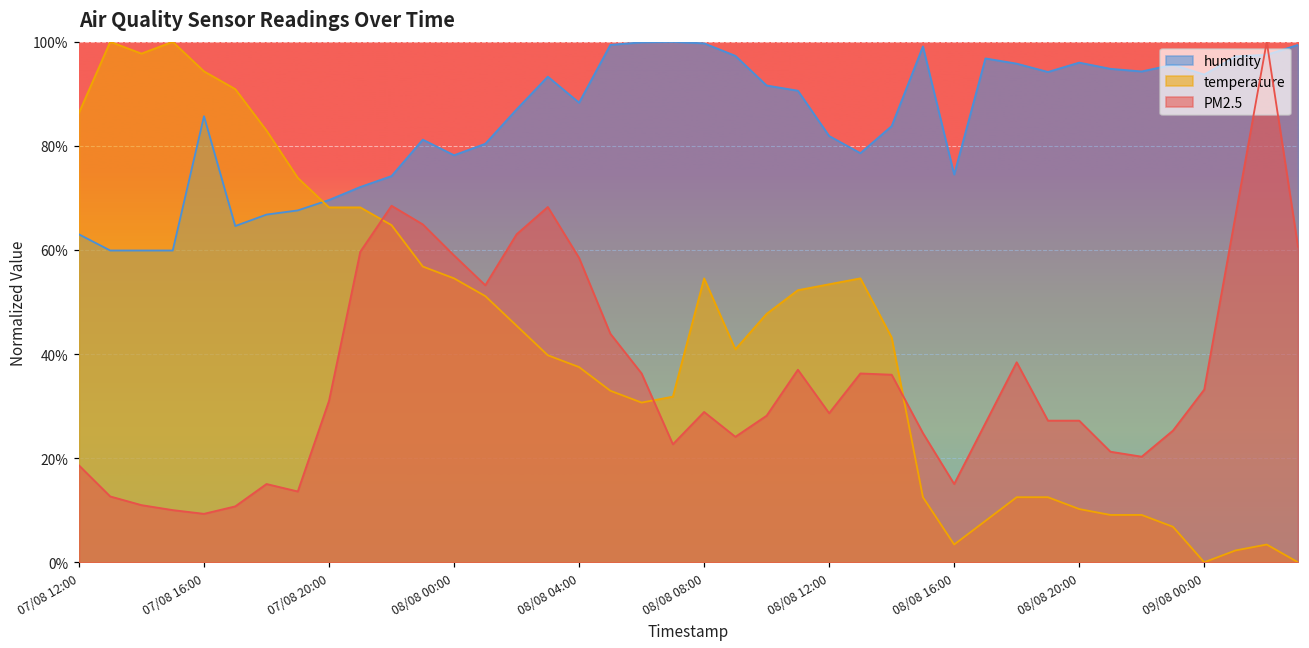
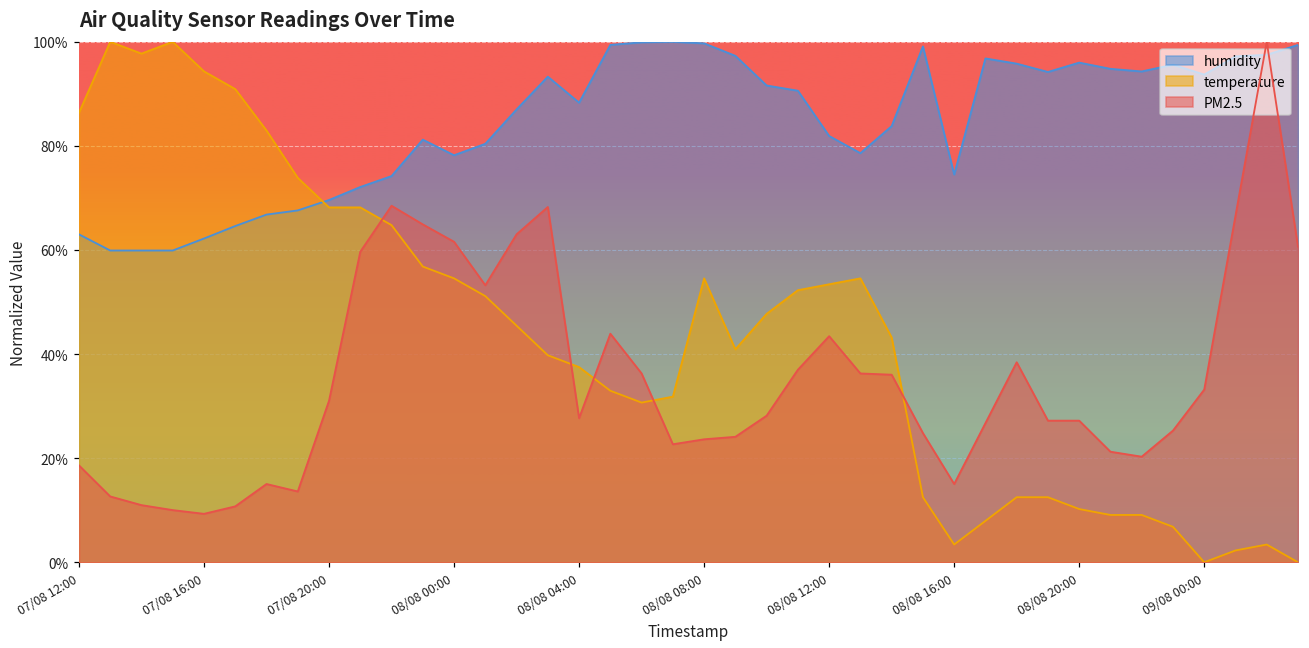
humidity, 07/08 16:00: 86% -> 62%
PM2.5, 08/08 00:00: 59% -> 62%
PM2.5, 08/08 04:00: 58% -> 28%
PM2.5, 08/08 08:00: 29% -> 24%
PM2.5, 08/08 12:00: 29% -> 43%
